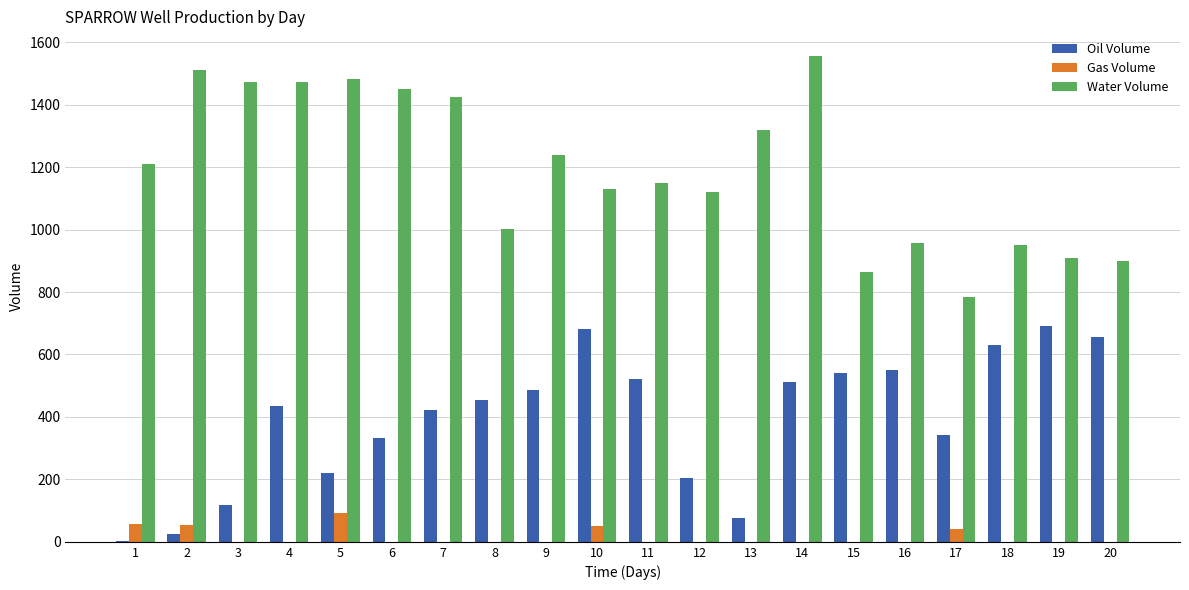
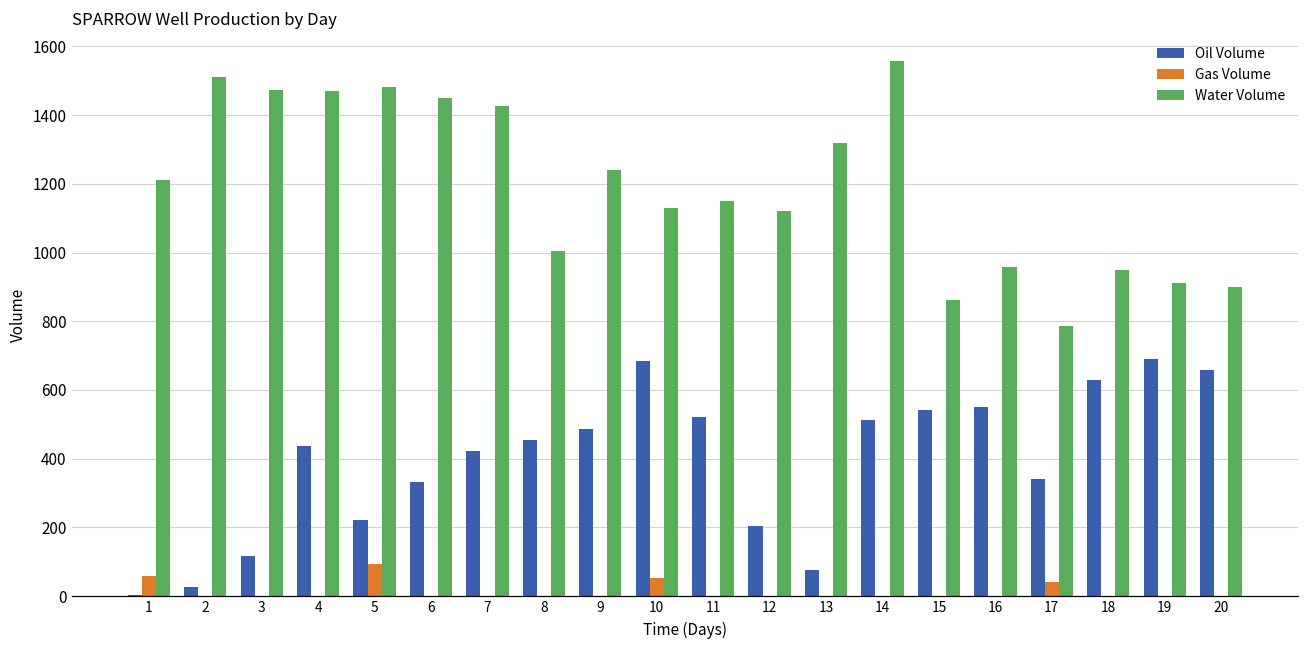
Gas Volume, 2: 50 -> 0
